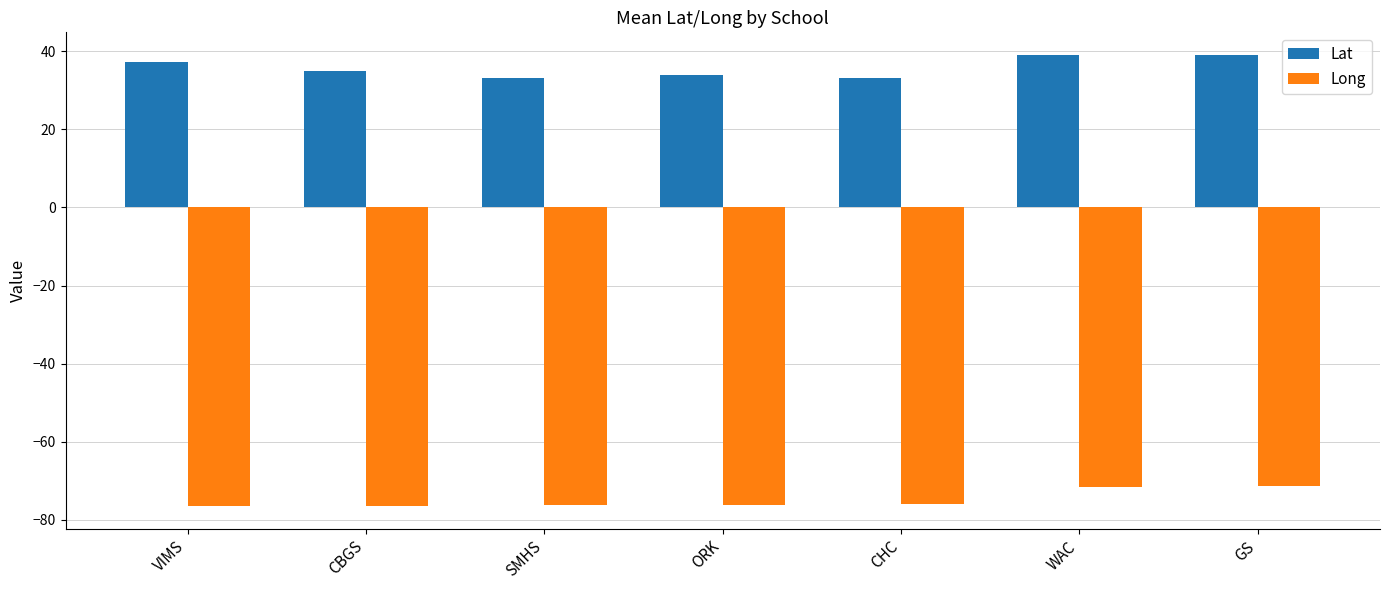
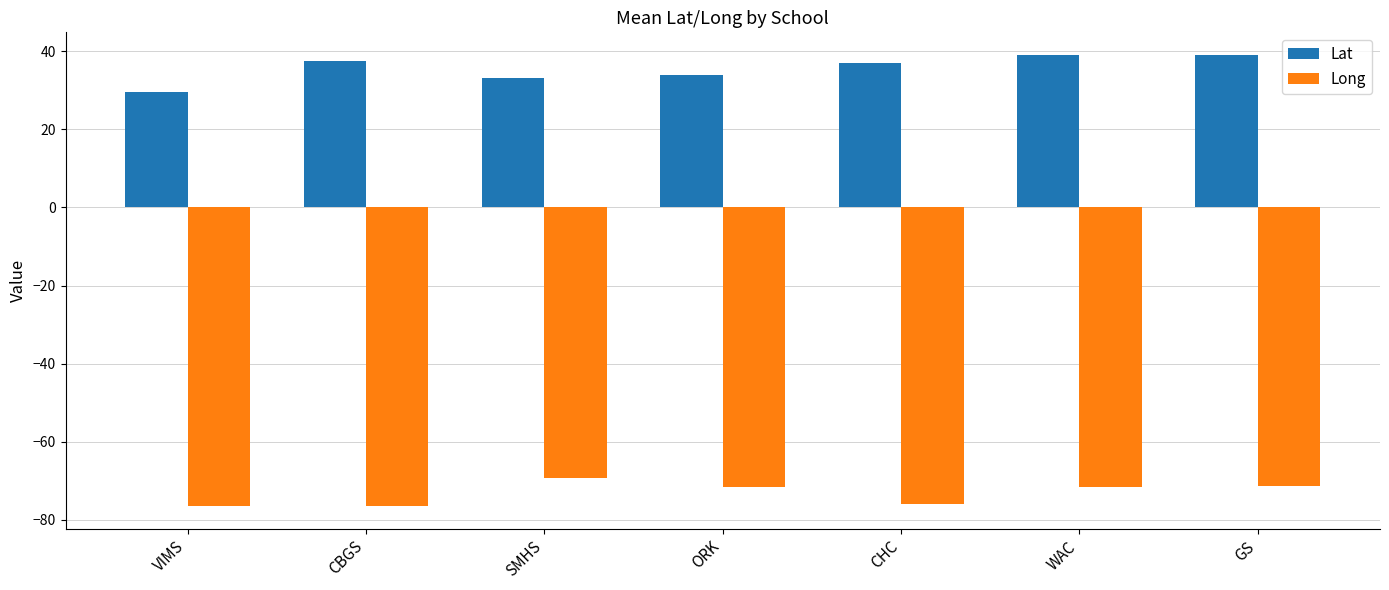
Lat, VIMS: 37 -> 30
Lat, CBGS: 35 -> 38
Long, SMHS: -76 -> -69
Long, ORK: -76 -> -72
Lat, CHC: 33 -> 37
